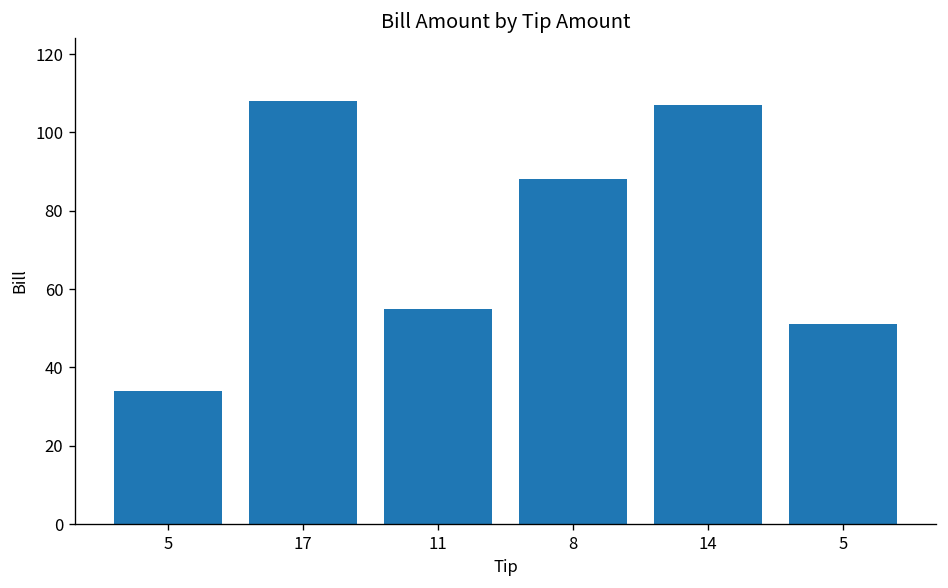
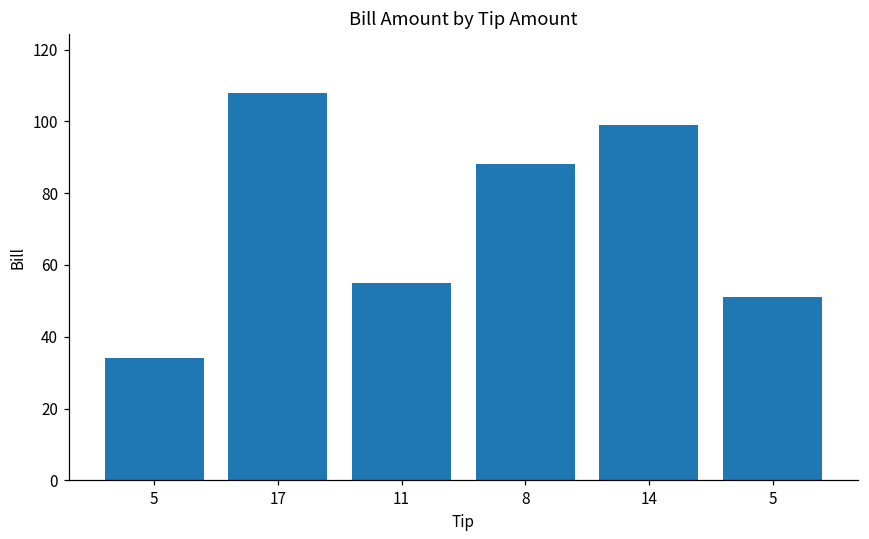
14: 107 -> 99
